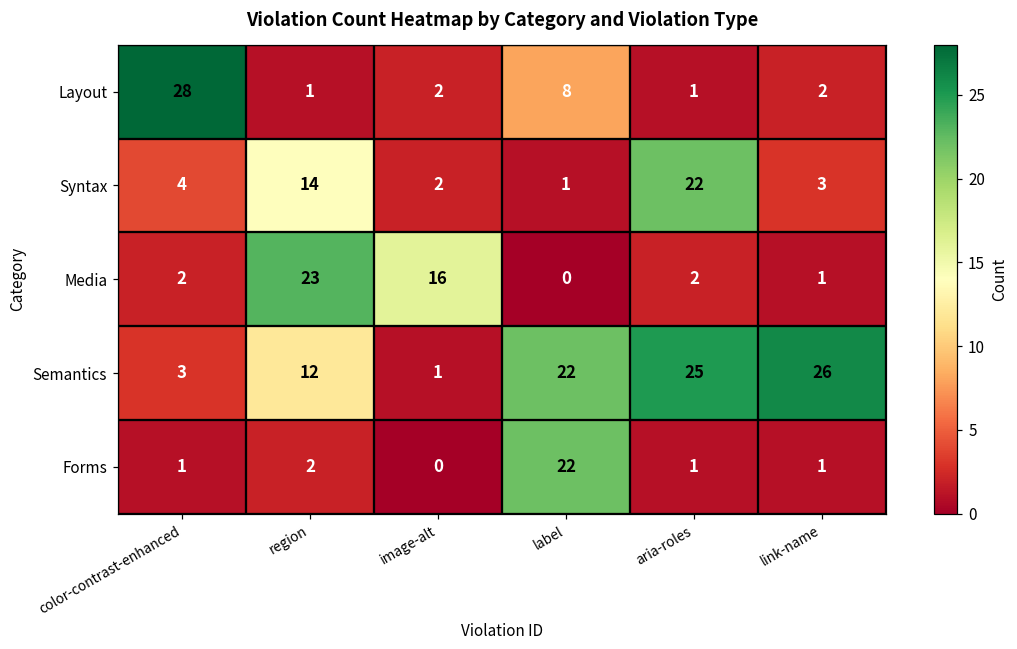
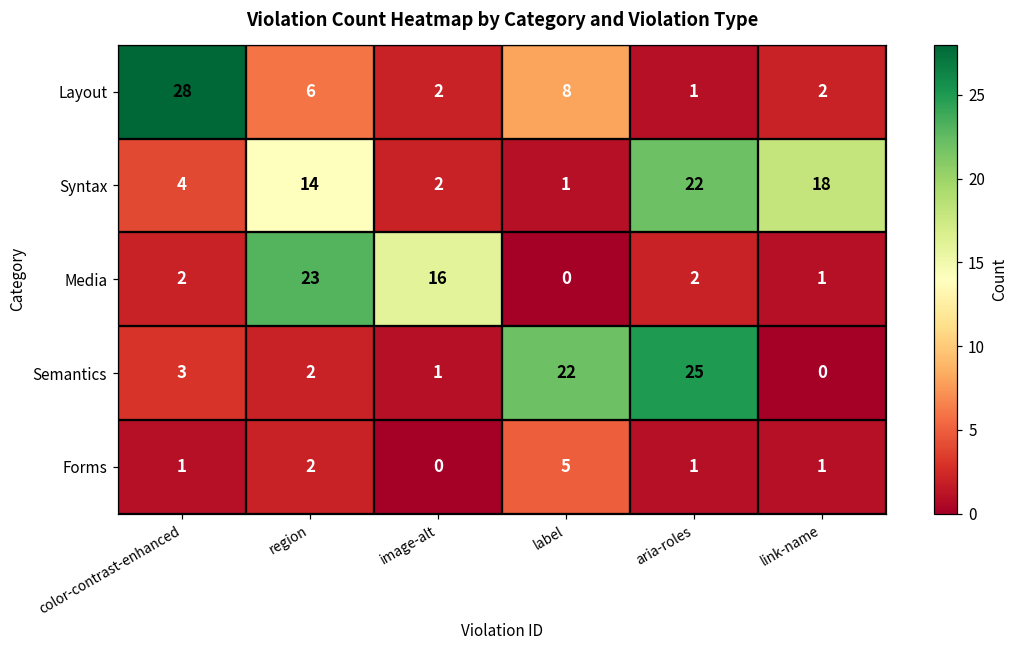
Layout, region: 1 -> 6
Syntax, link-name: 3 -> 18
Semantics, region: 12 -> 2
Semantics, link-name: 26 -> 0
Forms, label: 22 -> 5
